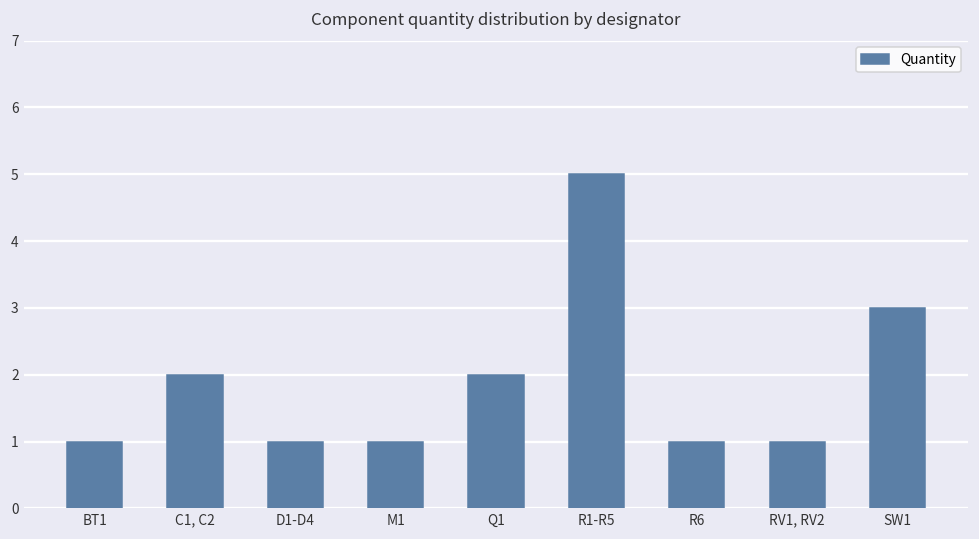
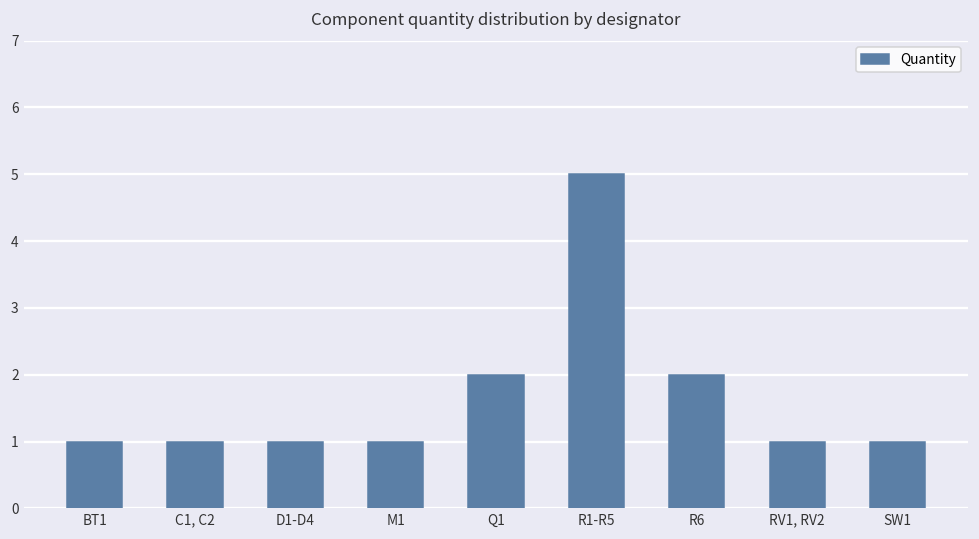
C1, C2: 2 -> 1
R6: 1 -> 2
SW1: 3 -> 1
